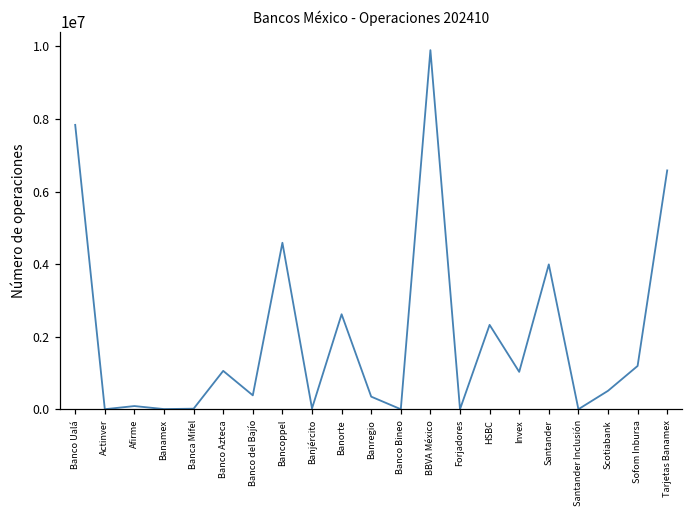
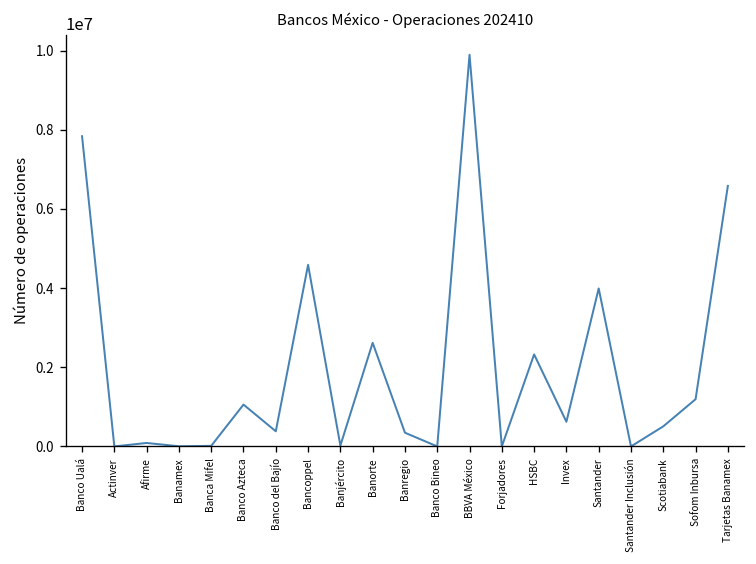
Invex: 1000000 -> 600000
